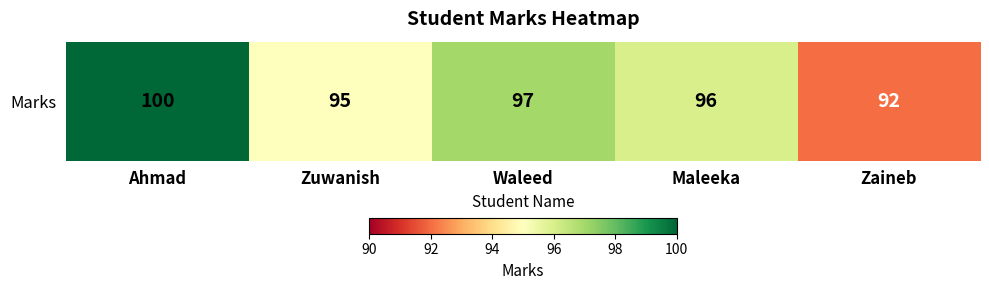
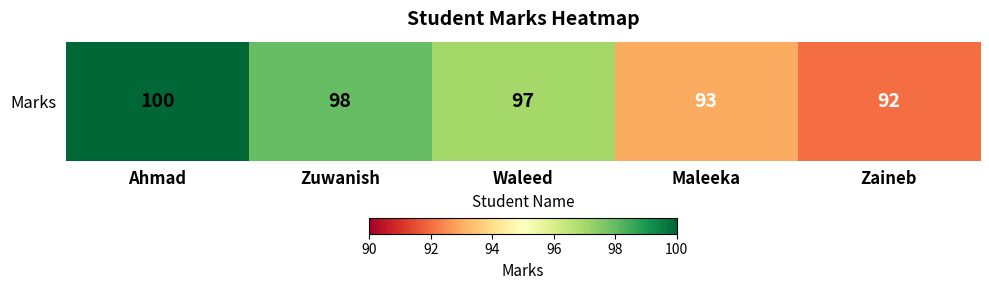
Marks, Zuwanish: 95 -> 98
Marks, Maleeka: 96 -> 93
